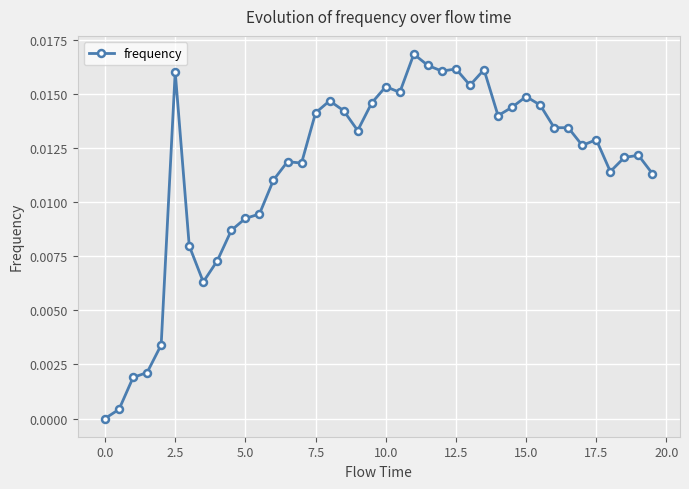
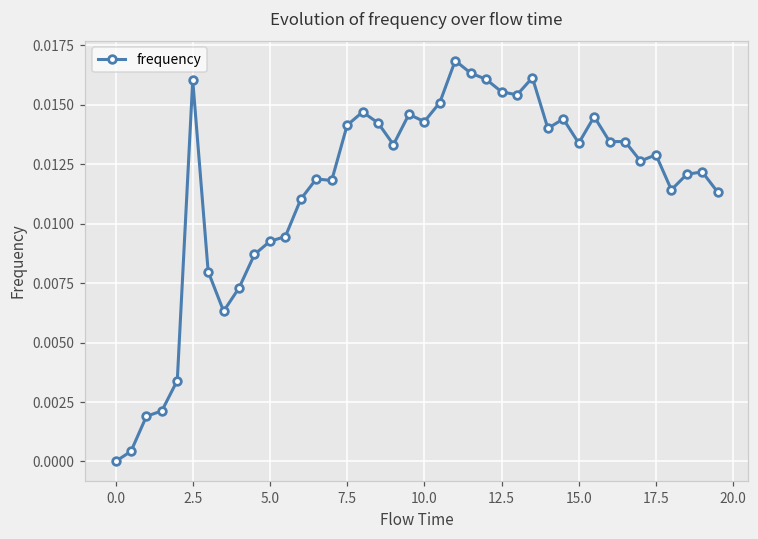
10.0: 0.0154 -> 0.0143
12.5: 0.0162 -> 0.0156
15.0: 0.0149 -> 0.0134
